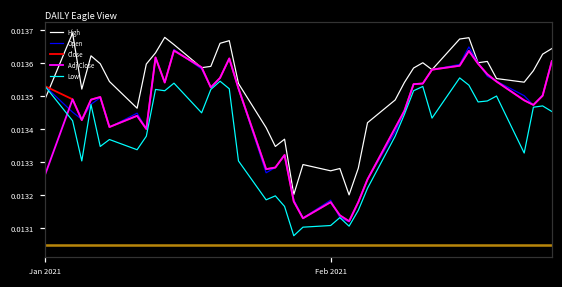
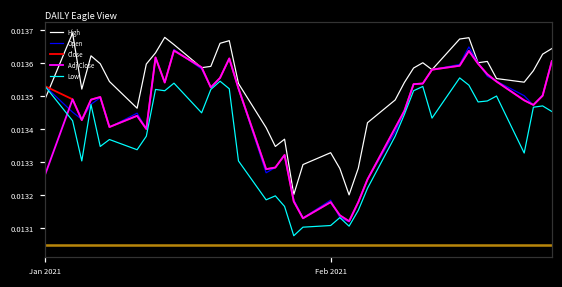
High, Feb 2021: 0.01327 -> 0.01333
